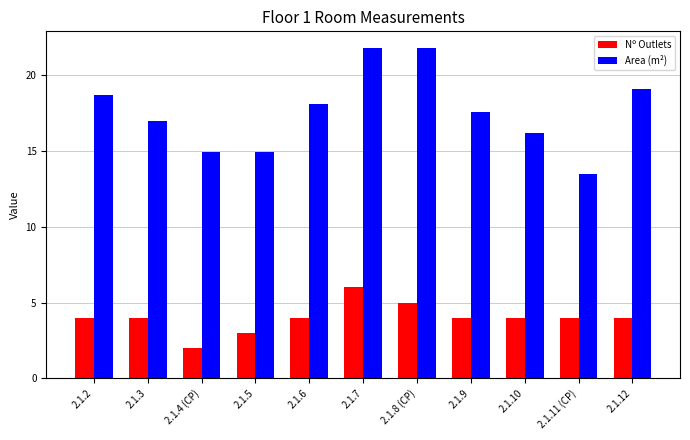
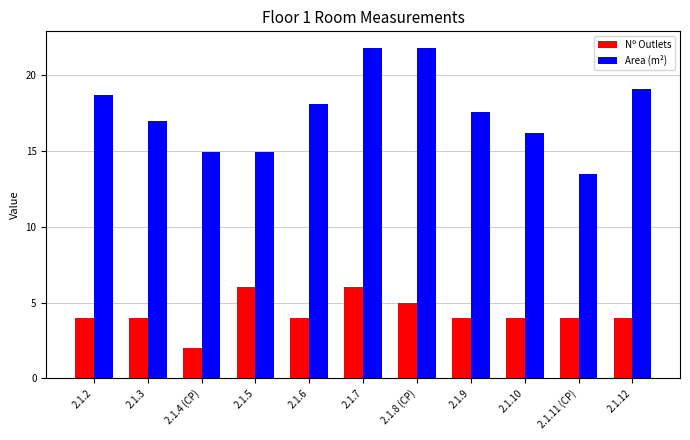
Nº Outlets, 2.1.5: 3 -> 6
